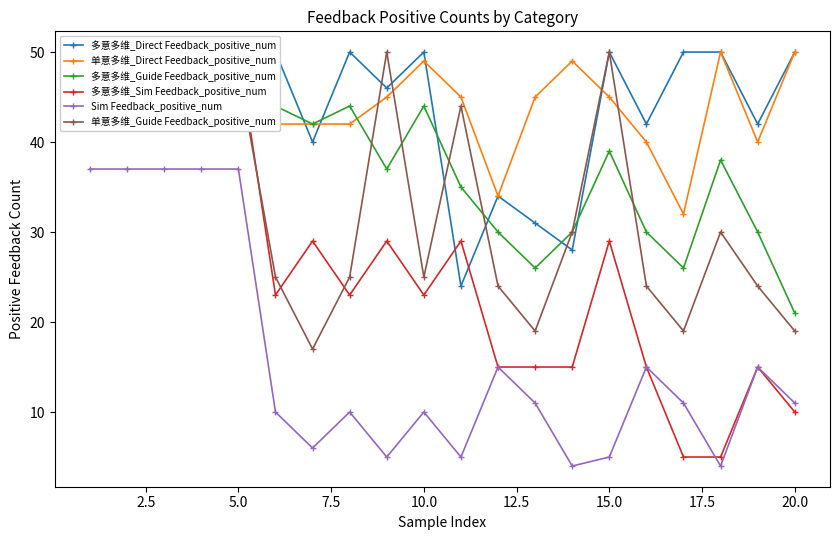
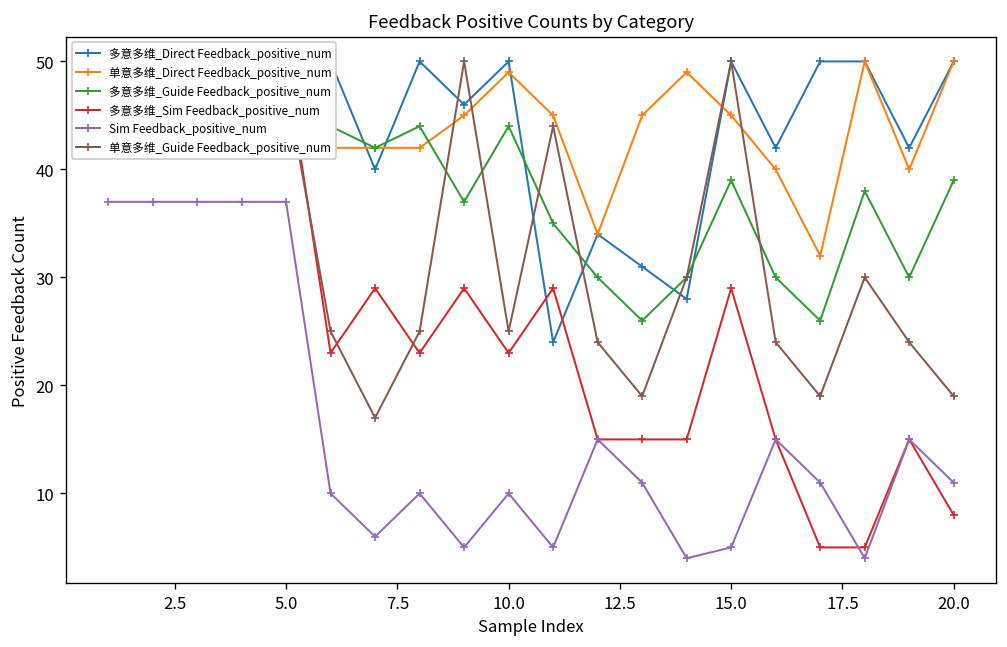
多意多维_Guide Feedback_positive_num, 20.0: 21 -> 39
多意多维_Sim Feedback_positive_num, 20.0: 10 -> 8
